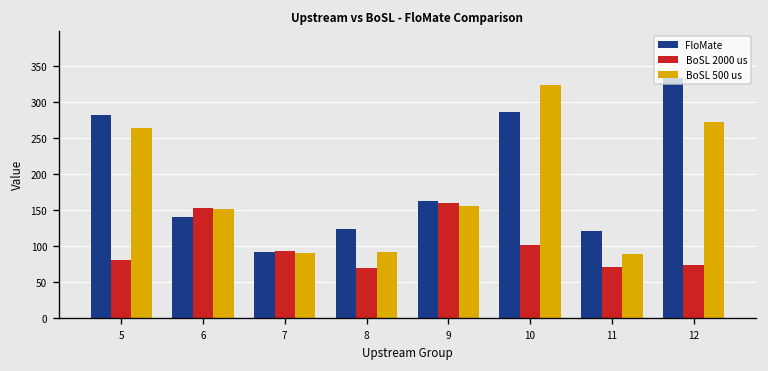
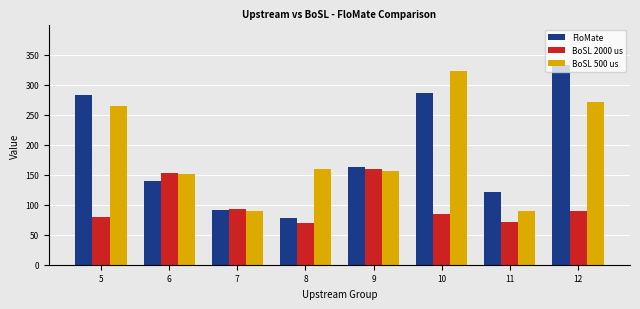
FloMate, 8: 120 -> 80
BoSL 500 us, 8: 90 -> 160
BoSL 2000 us, 10: 100 -> 80
BoSL 2000 us, 12: 70 -> 90
